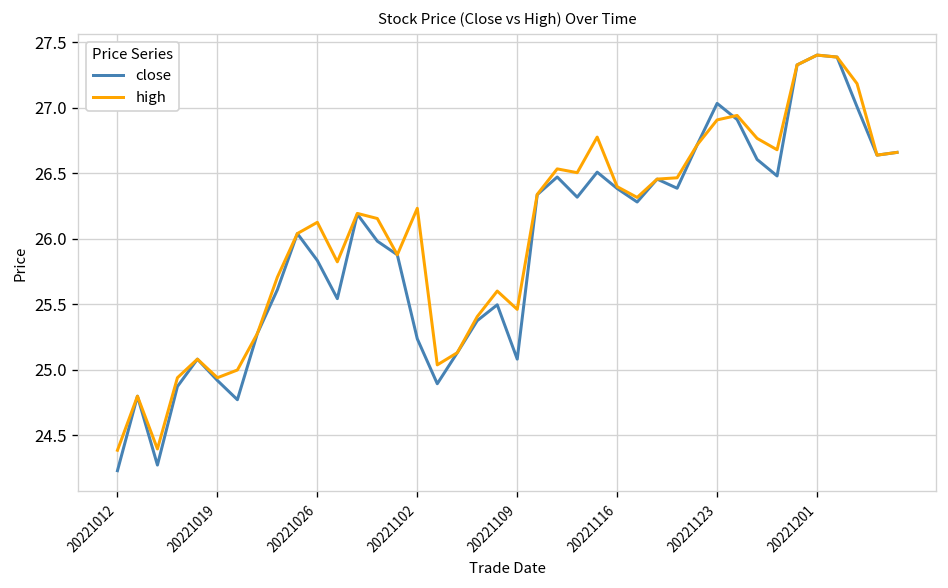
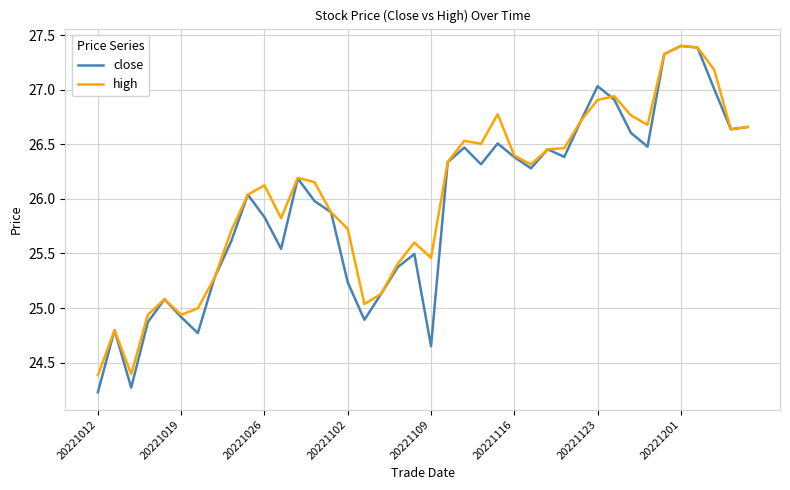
high, 20221102: 26.23 -> 25.73
close, 20221109: 25.08 -> 24.65
